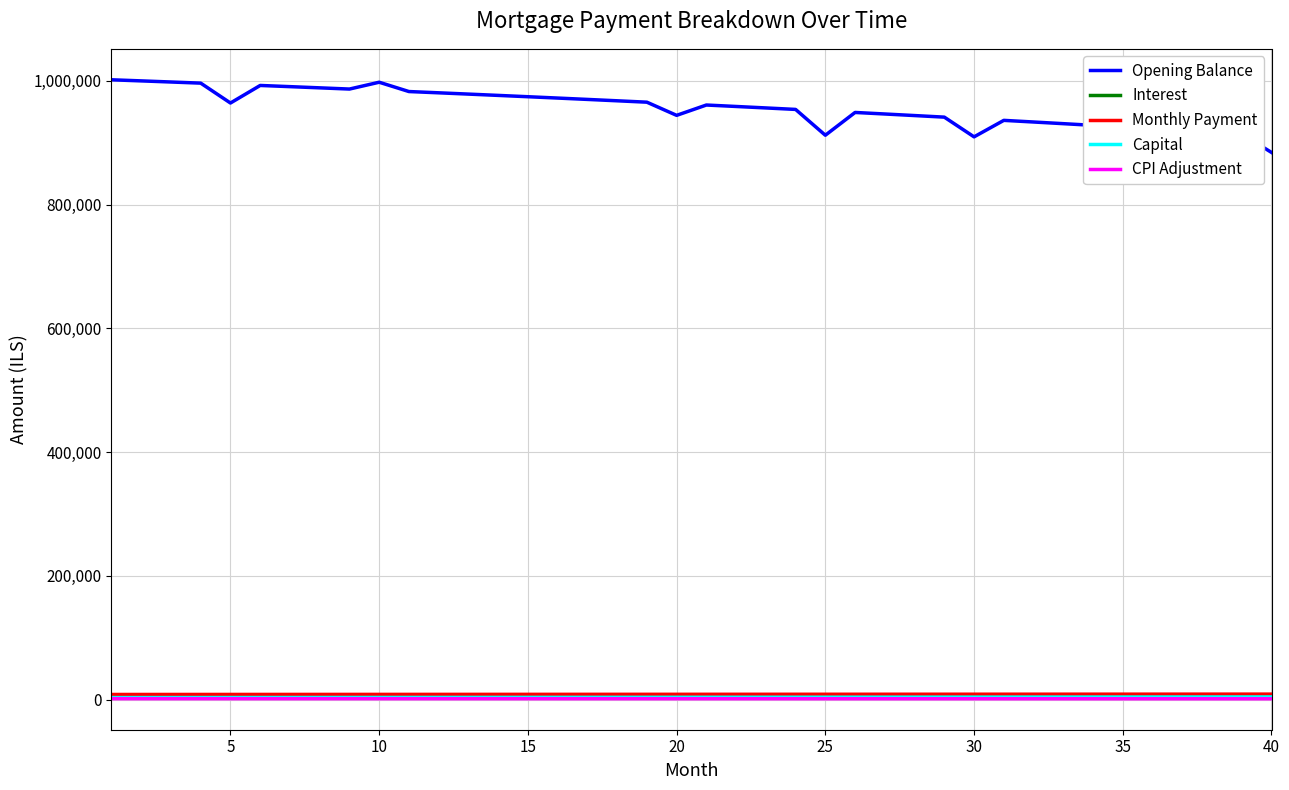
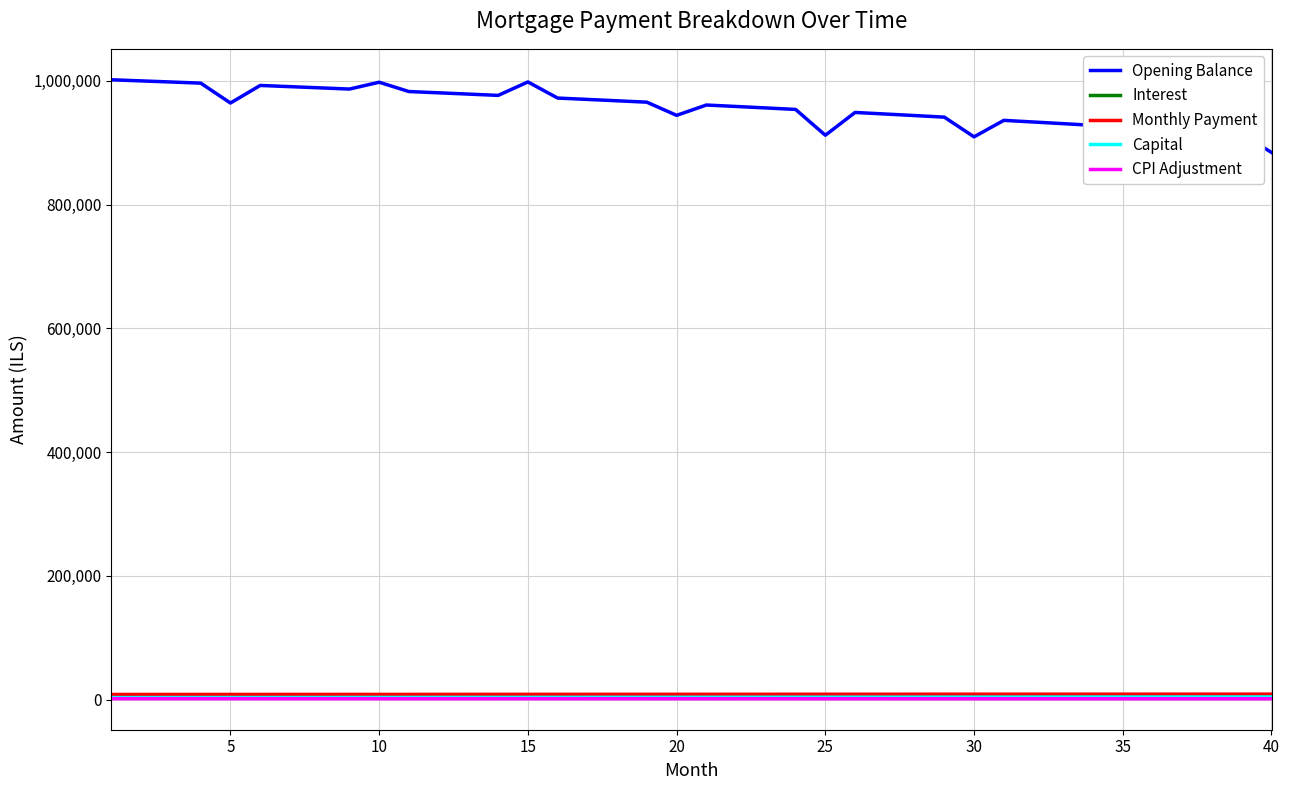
Opening Balance, 15: 970,000 -> 1,000,000
